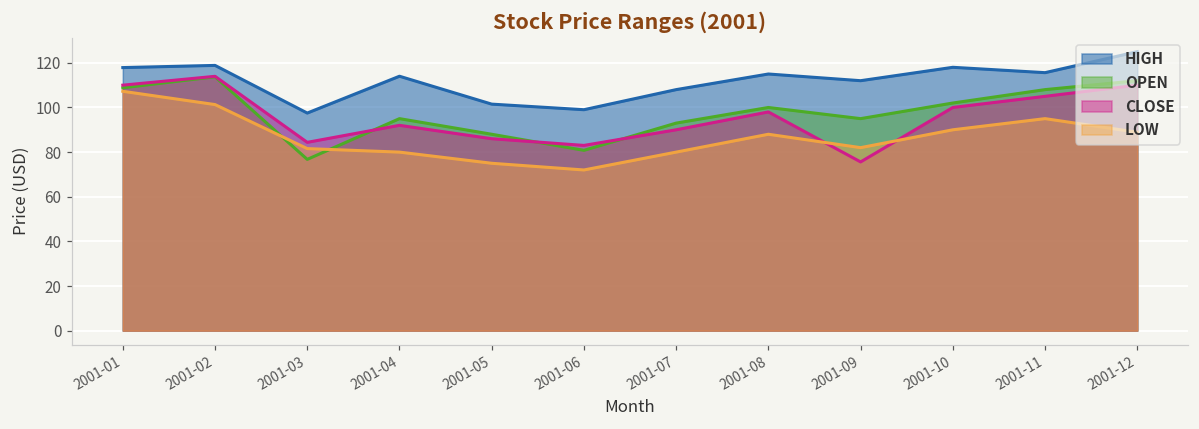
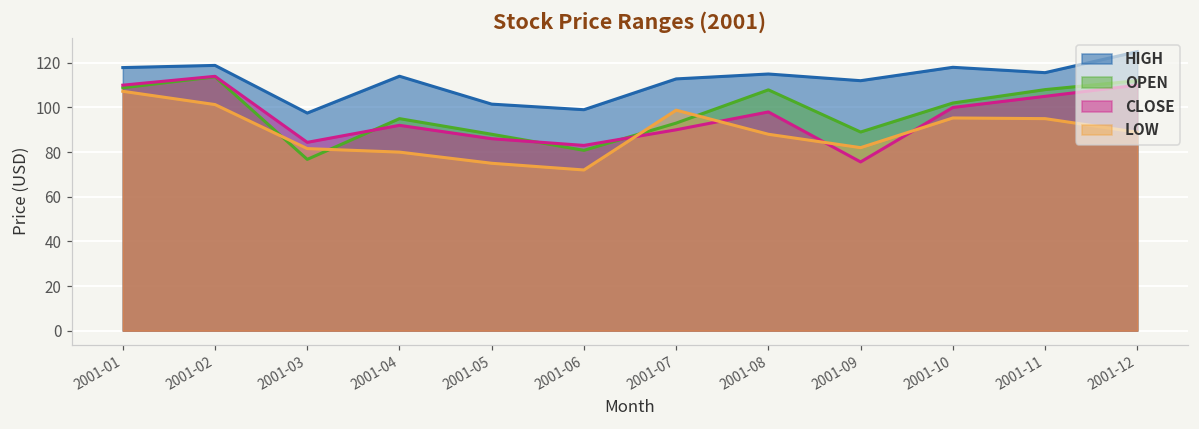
HIGH, 2001-07: 108 -> 113
LOW, 2001-07: 80 -> 99
OPEN, 2001-08: 100 -> 108
OPEN, 2001-09: 95 -> 89
LOW, 2001-10: 90 -> 95
